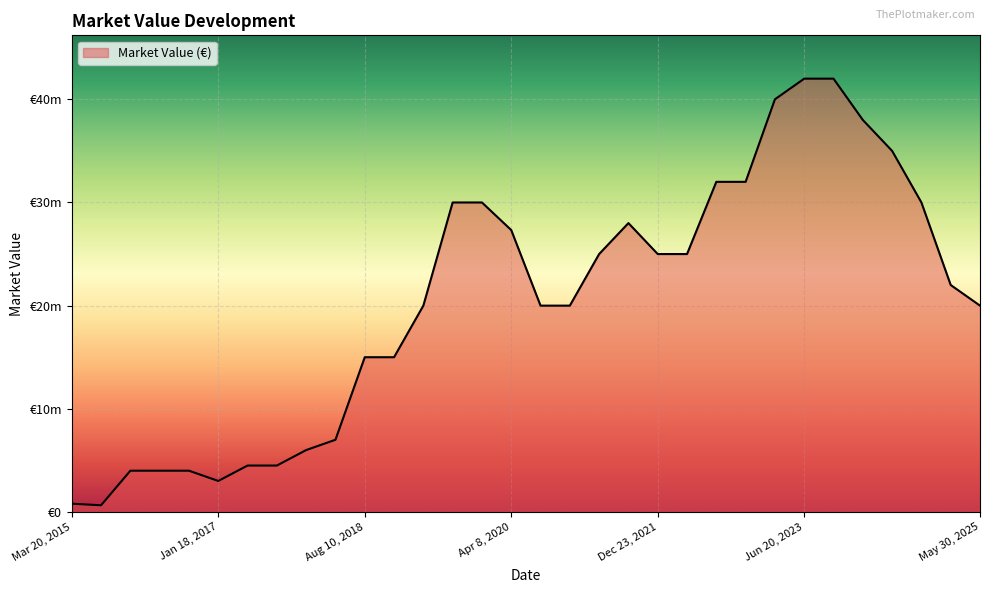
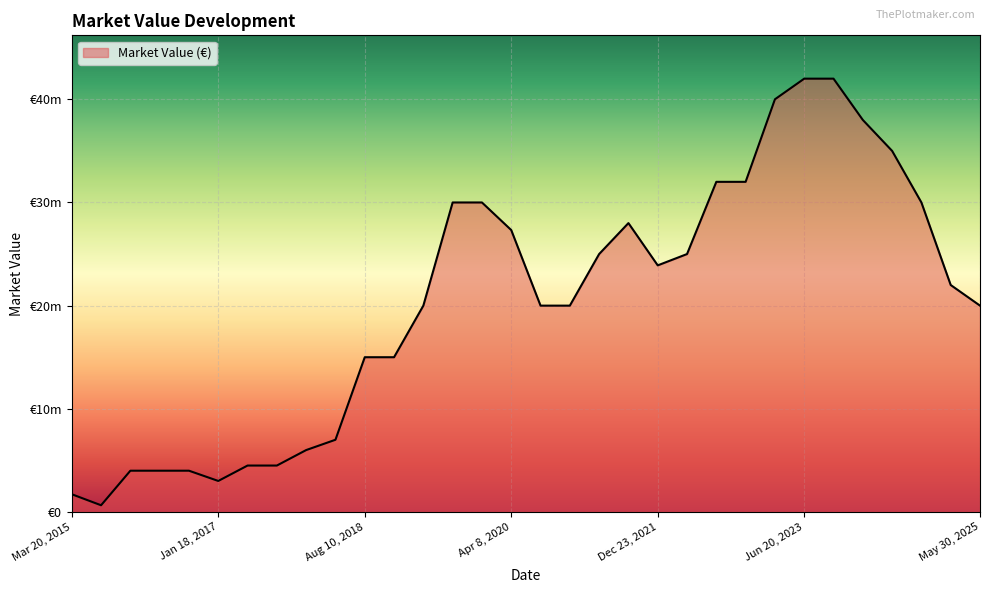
Mar 20, 2015: €0.8m -> €1.7m
Dec 23, 2021: €25.0m -> €23.9m
